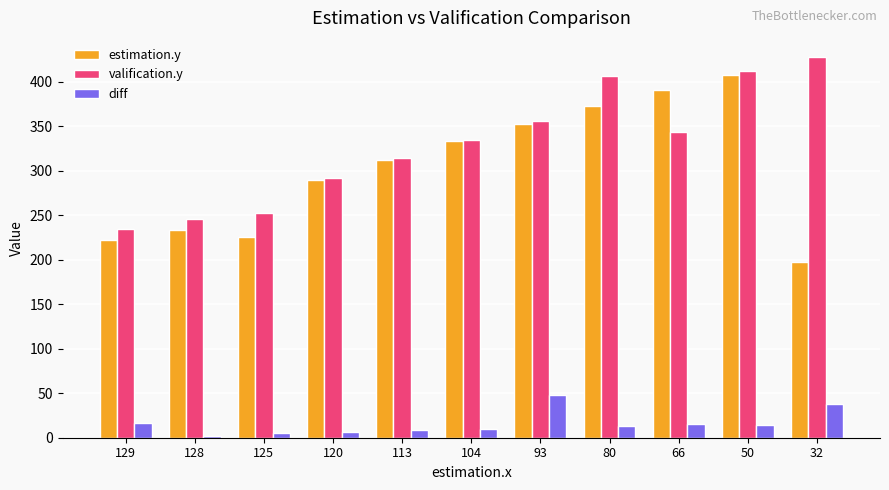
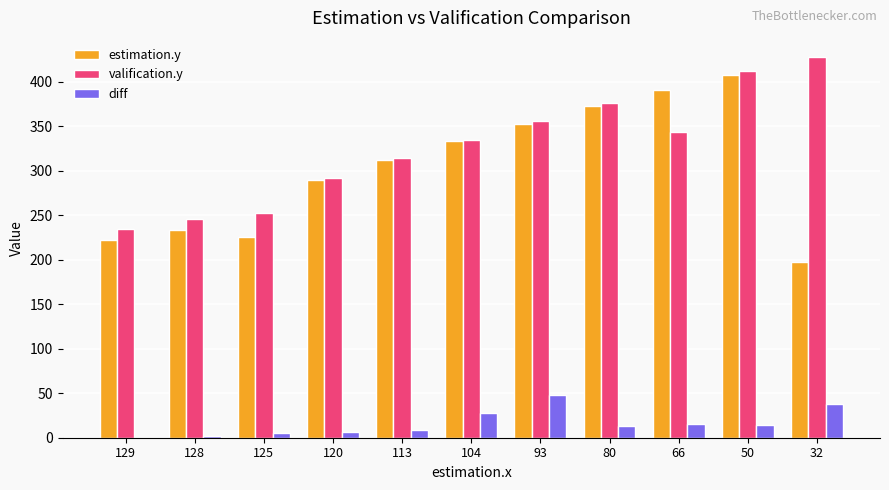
diff, 129: 20 -> 0
diff, 104: 10 -> 30
valification.y, 80: 410 -> 380
